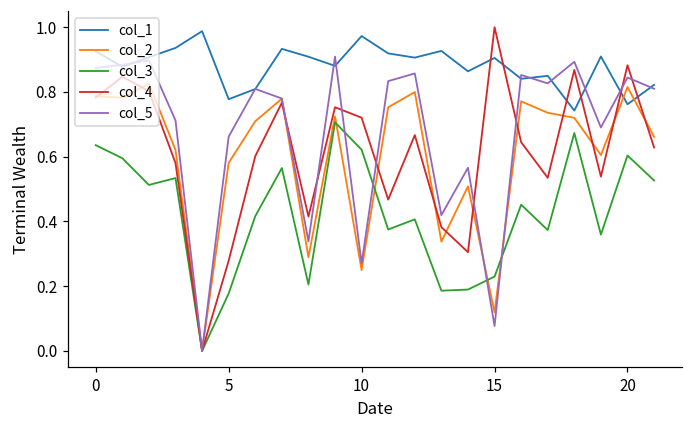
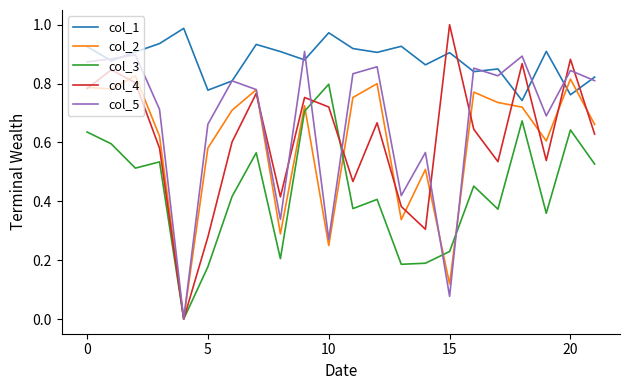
col_3, 10: 0.62 -> 0.80
col_3, 20: 0.60 -> 0.64
